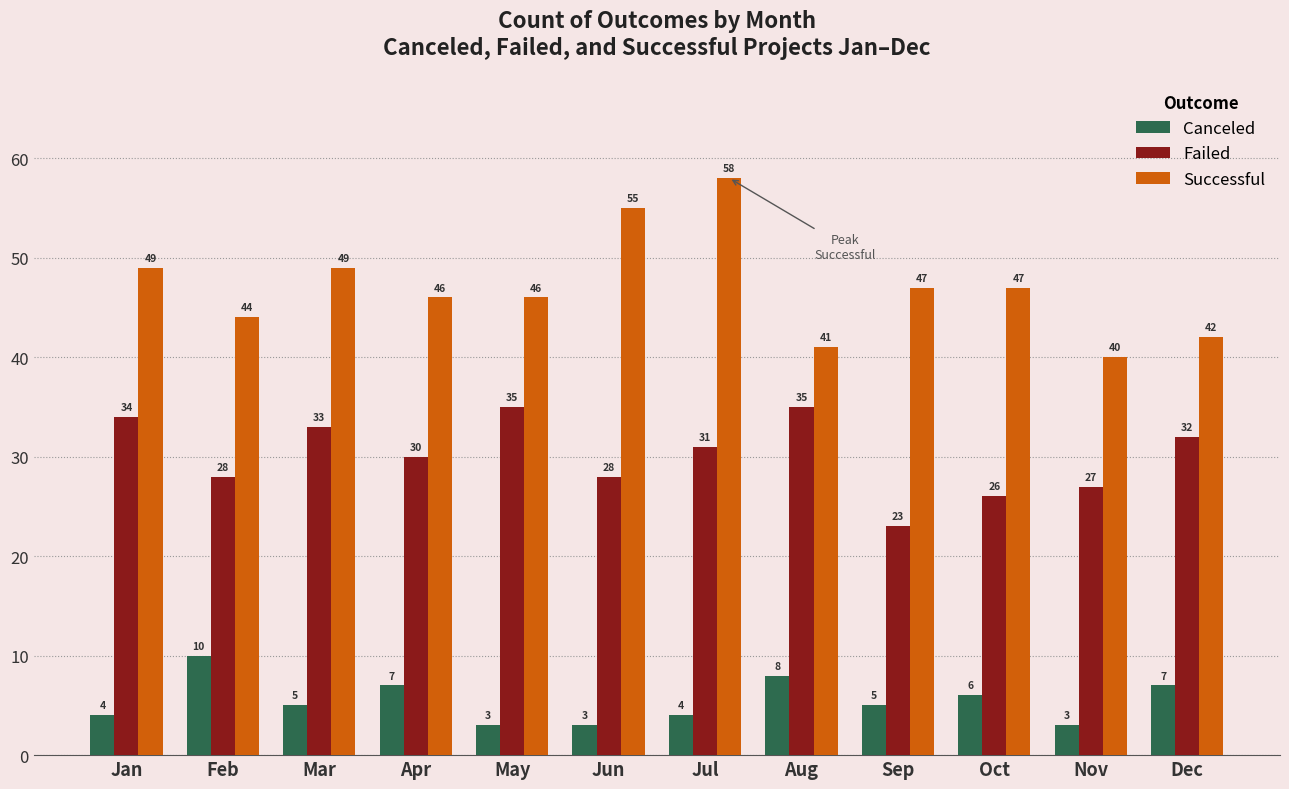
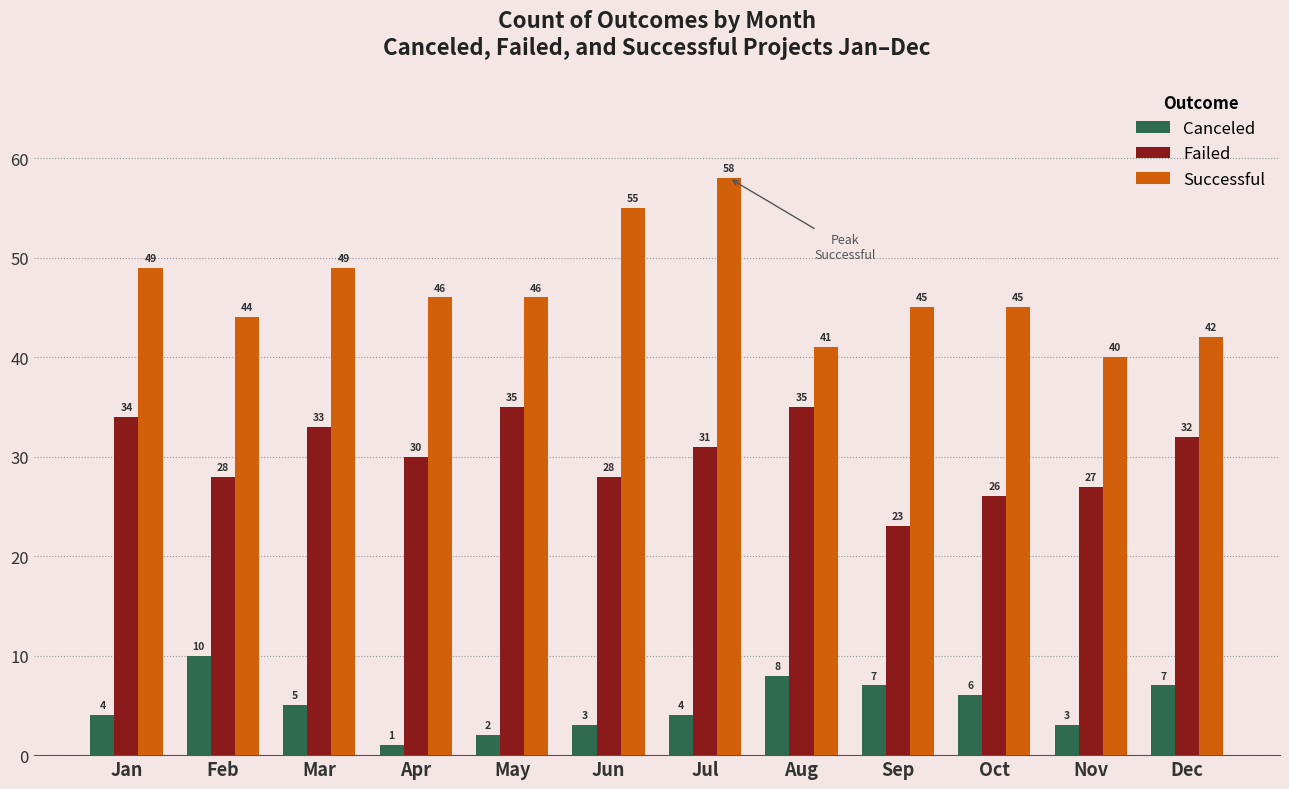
Canceled, Apr: 7 -> 1
Canceled, May: 3 -> 2
Canceled, Sep: 5 -> 7
Successful, Sep: 47 -> 45
Successful, Oct: 47 -> 45
